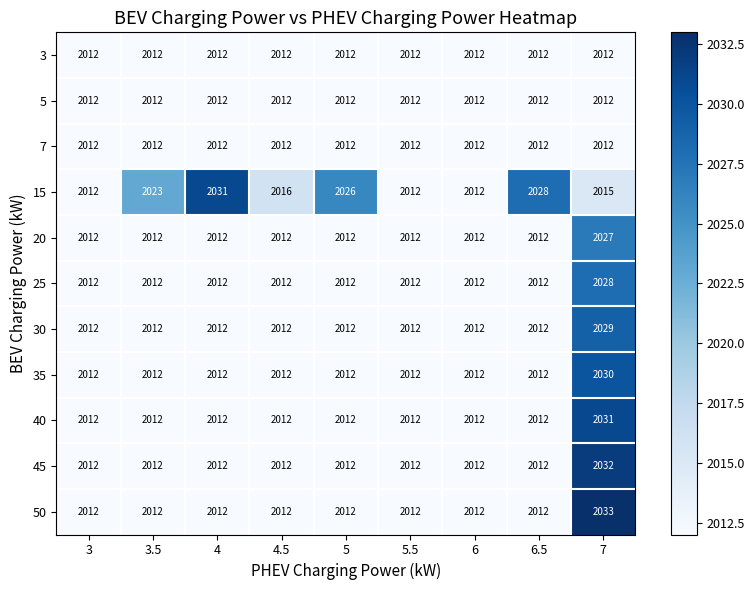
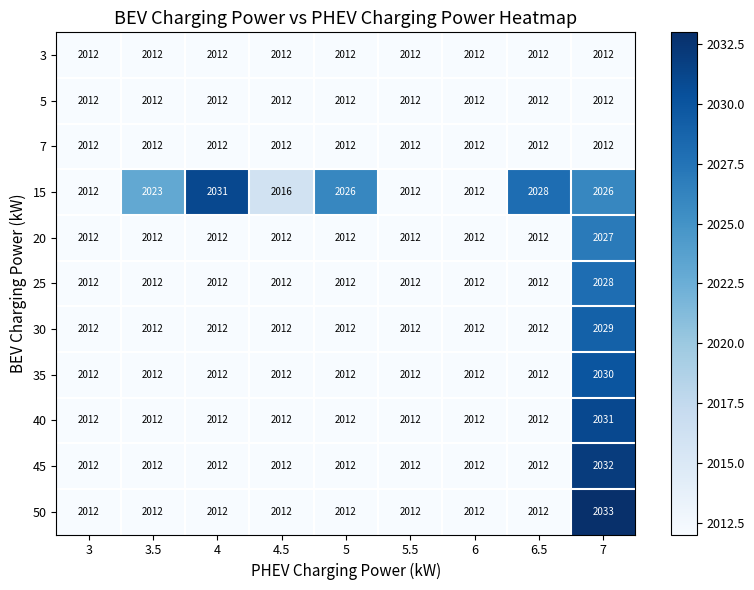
15, 7: 2015 -> 2026
